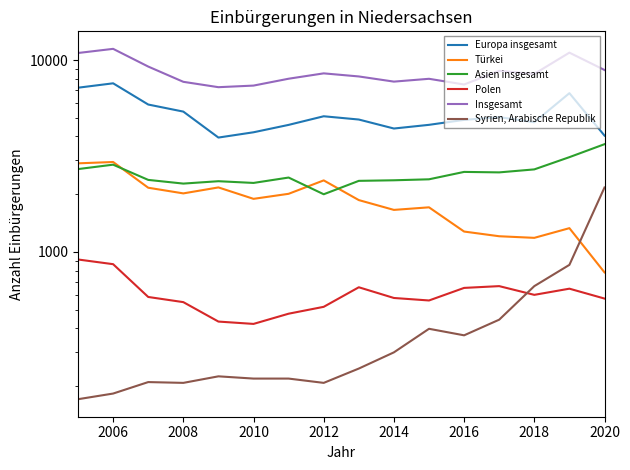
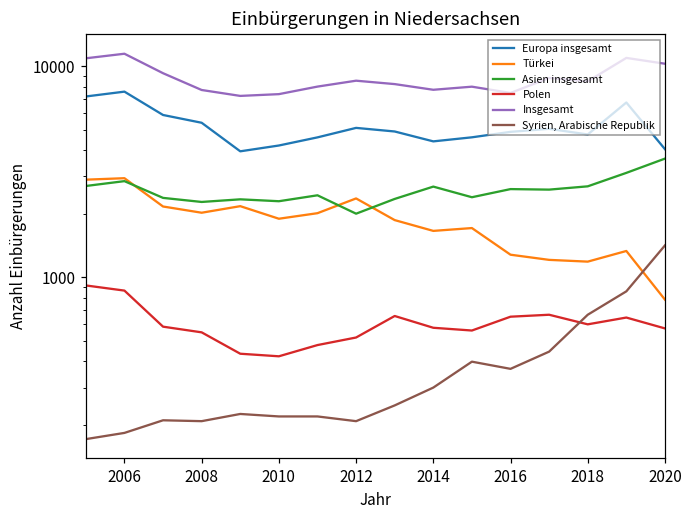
Asien insgesamt, 2014: 2400 -> 2700
Insgesamt, 2020: 9000 -> 10000
Syrien, Arabische Republik, 2020: 2200 -> 1400
